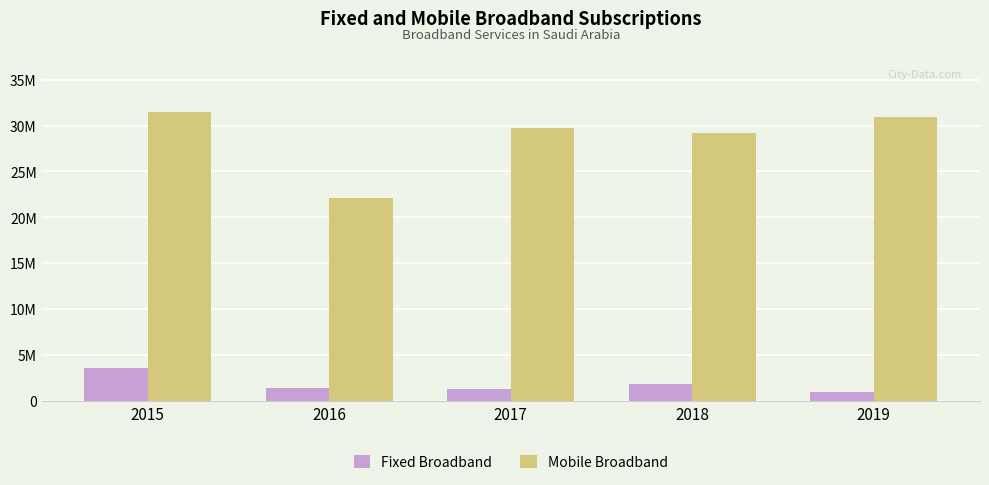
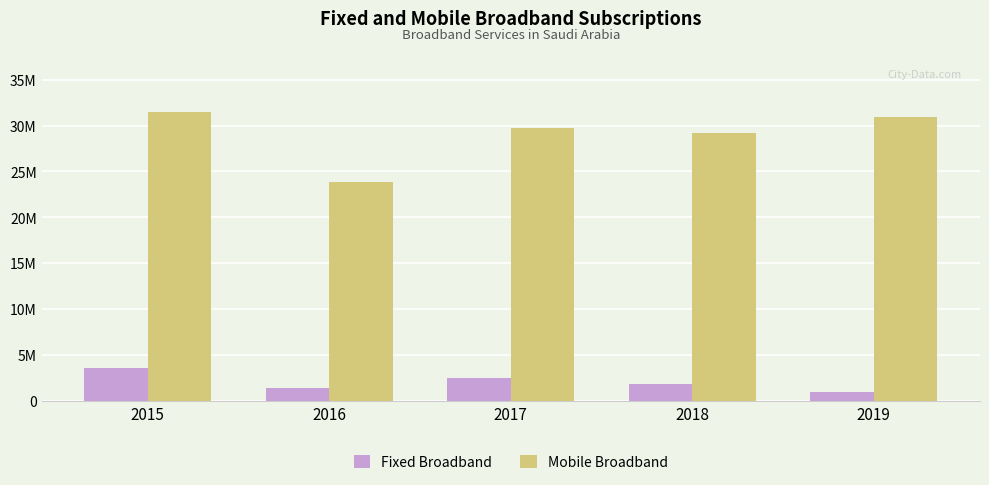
Mobile Broadband, 2016: 22000000 -> 24000000
Fixed Broadband, 2017: 1000000 -> 3000000
